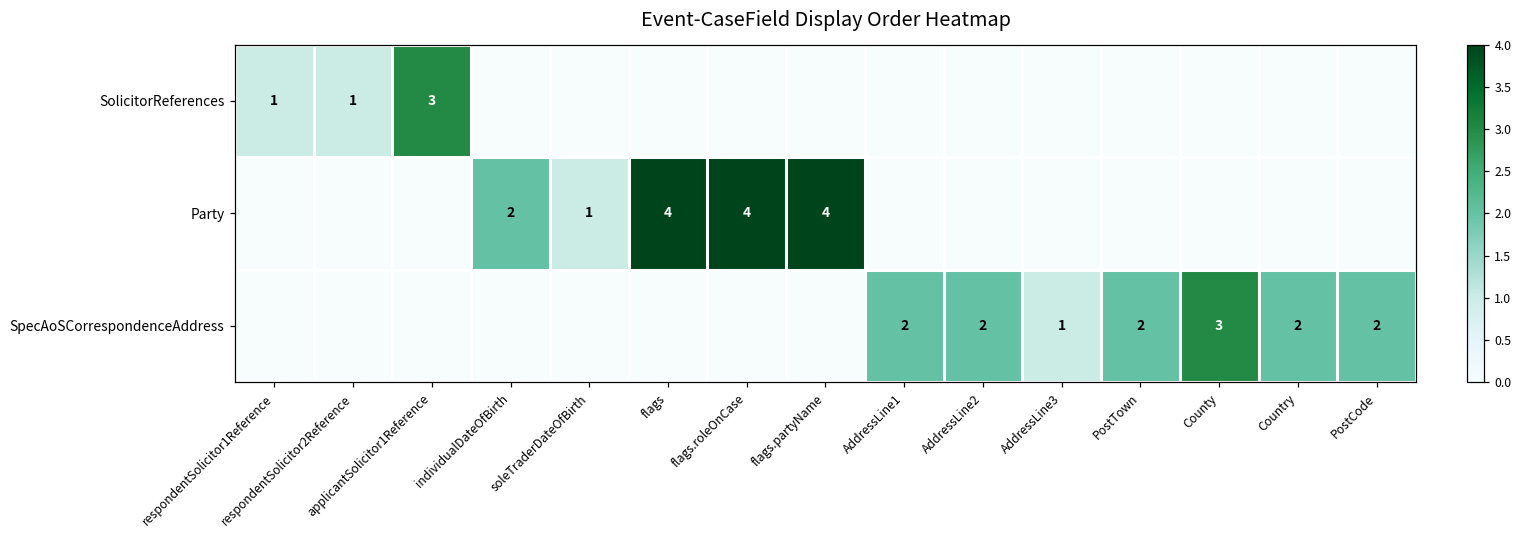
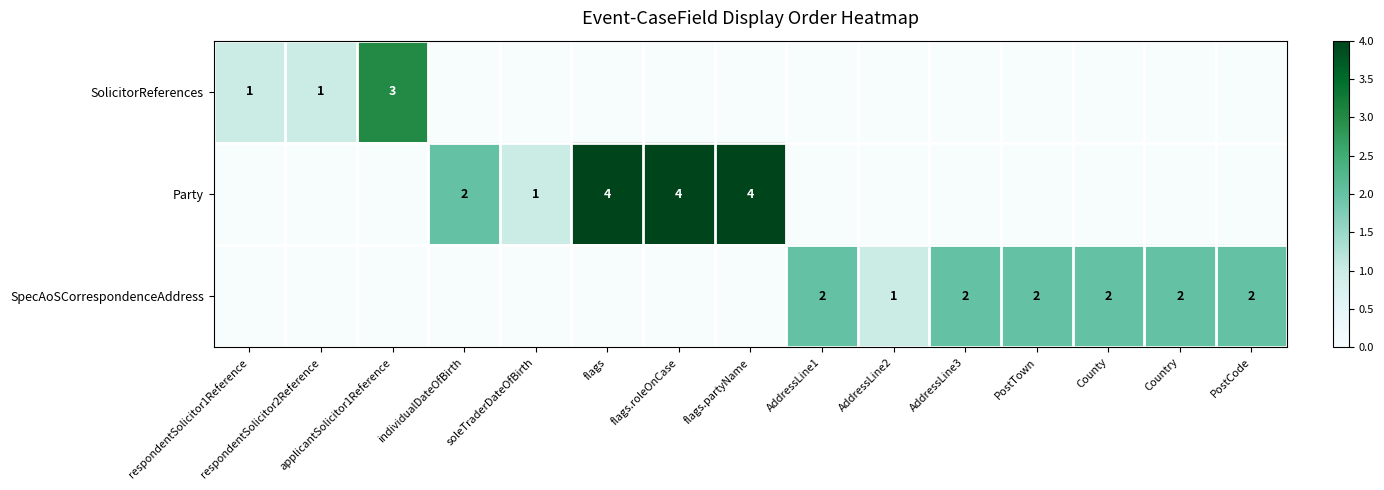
SpecAoSCorrespondenceAddress, AddressLine2: 2 -> 1
SpecAoSCorrespondenceAddress, AddressLine3: 1 -> 2
SpecAoSCorrespondenceAddress, County: 3 -> 2
